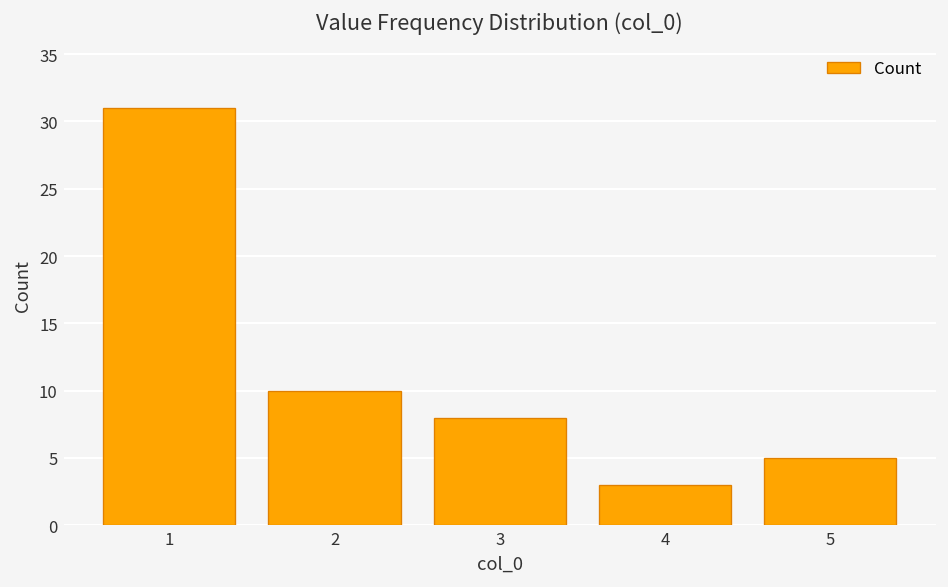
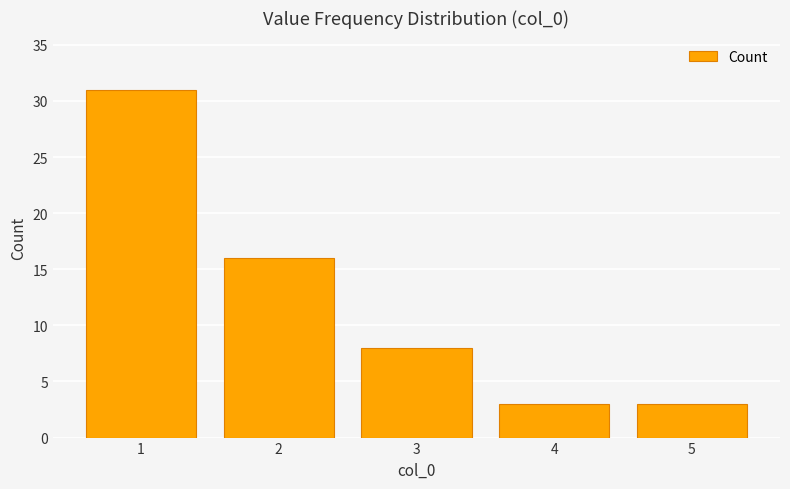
2: 10 -> 16
5: 5 -> 3
